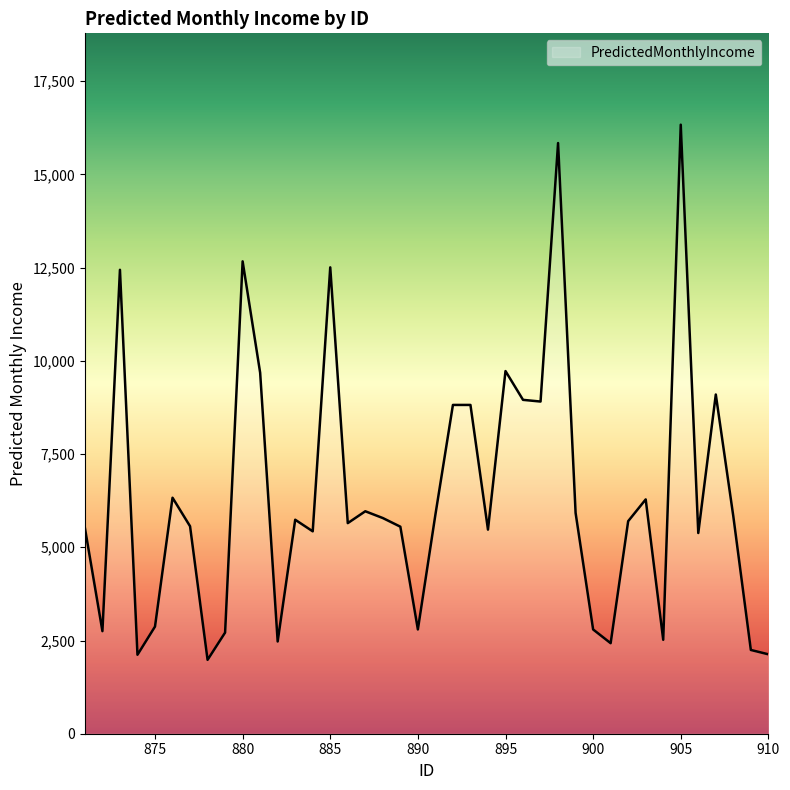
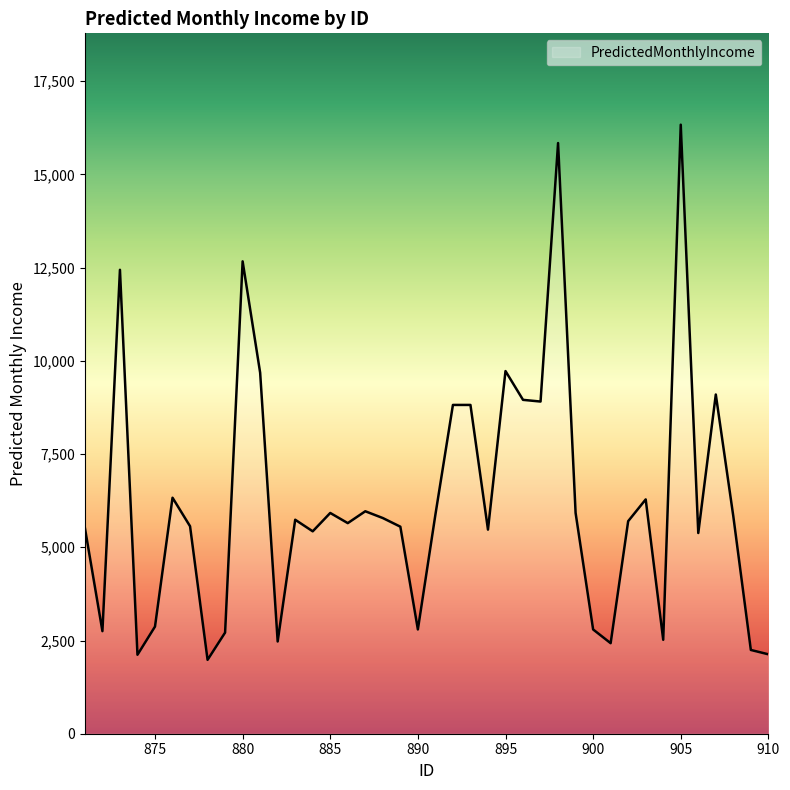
885: 12,500 -> 5,900
